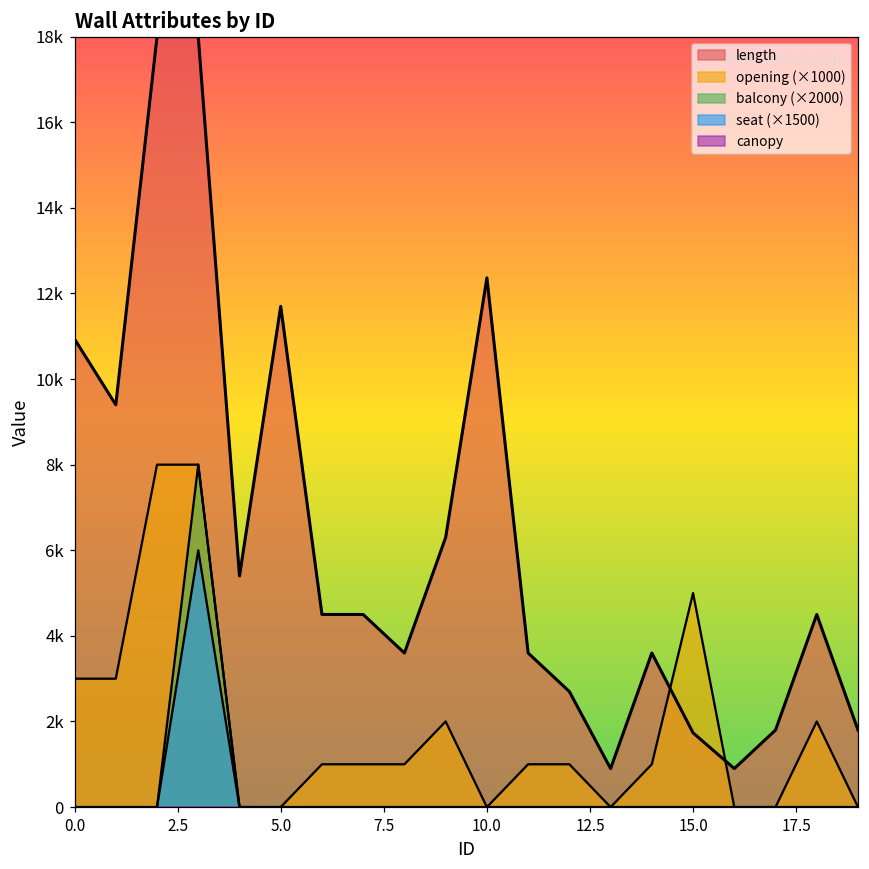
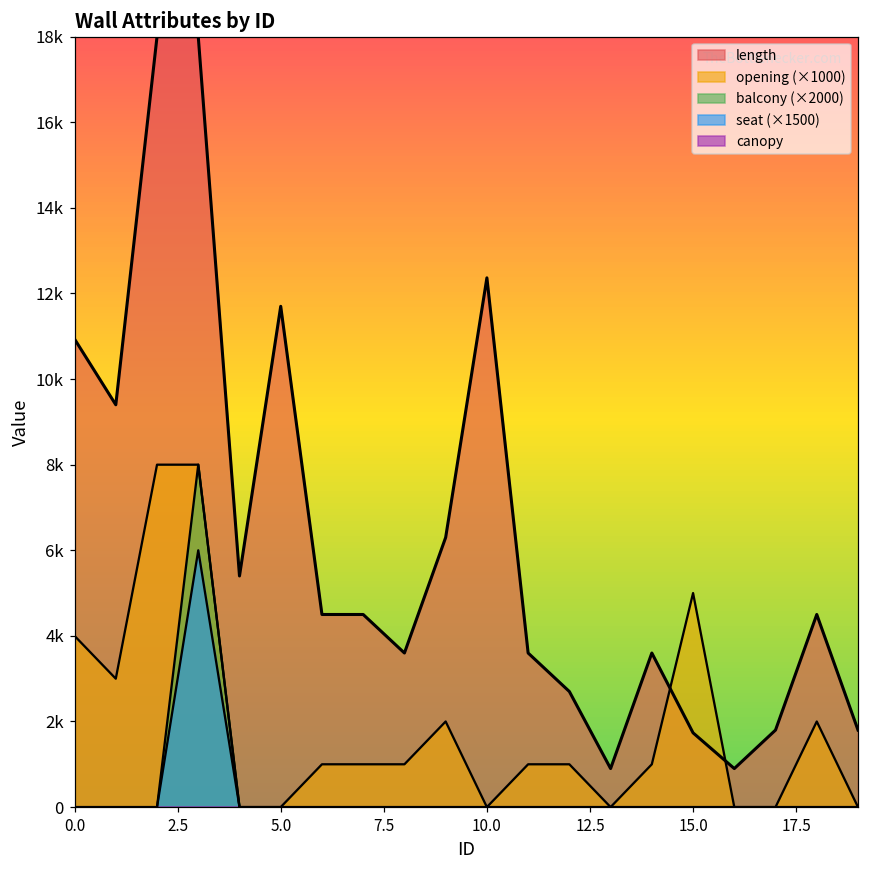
opening (×1000), 0.0: 3000 -> 4000
